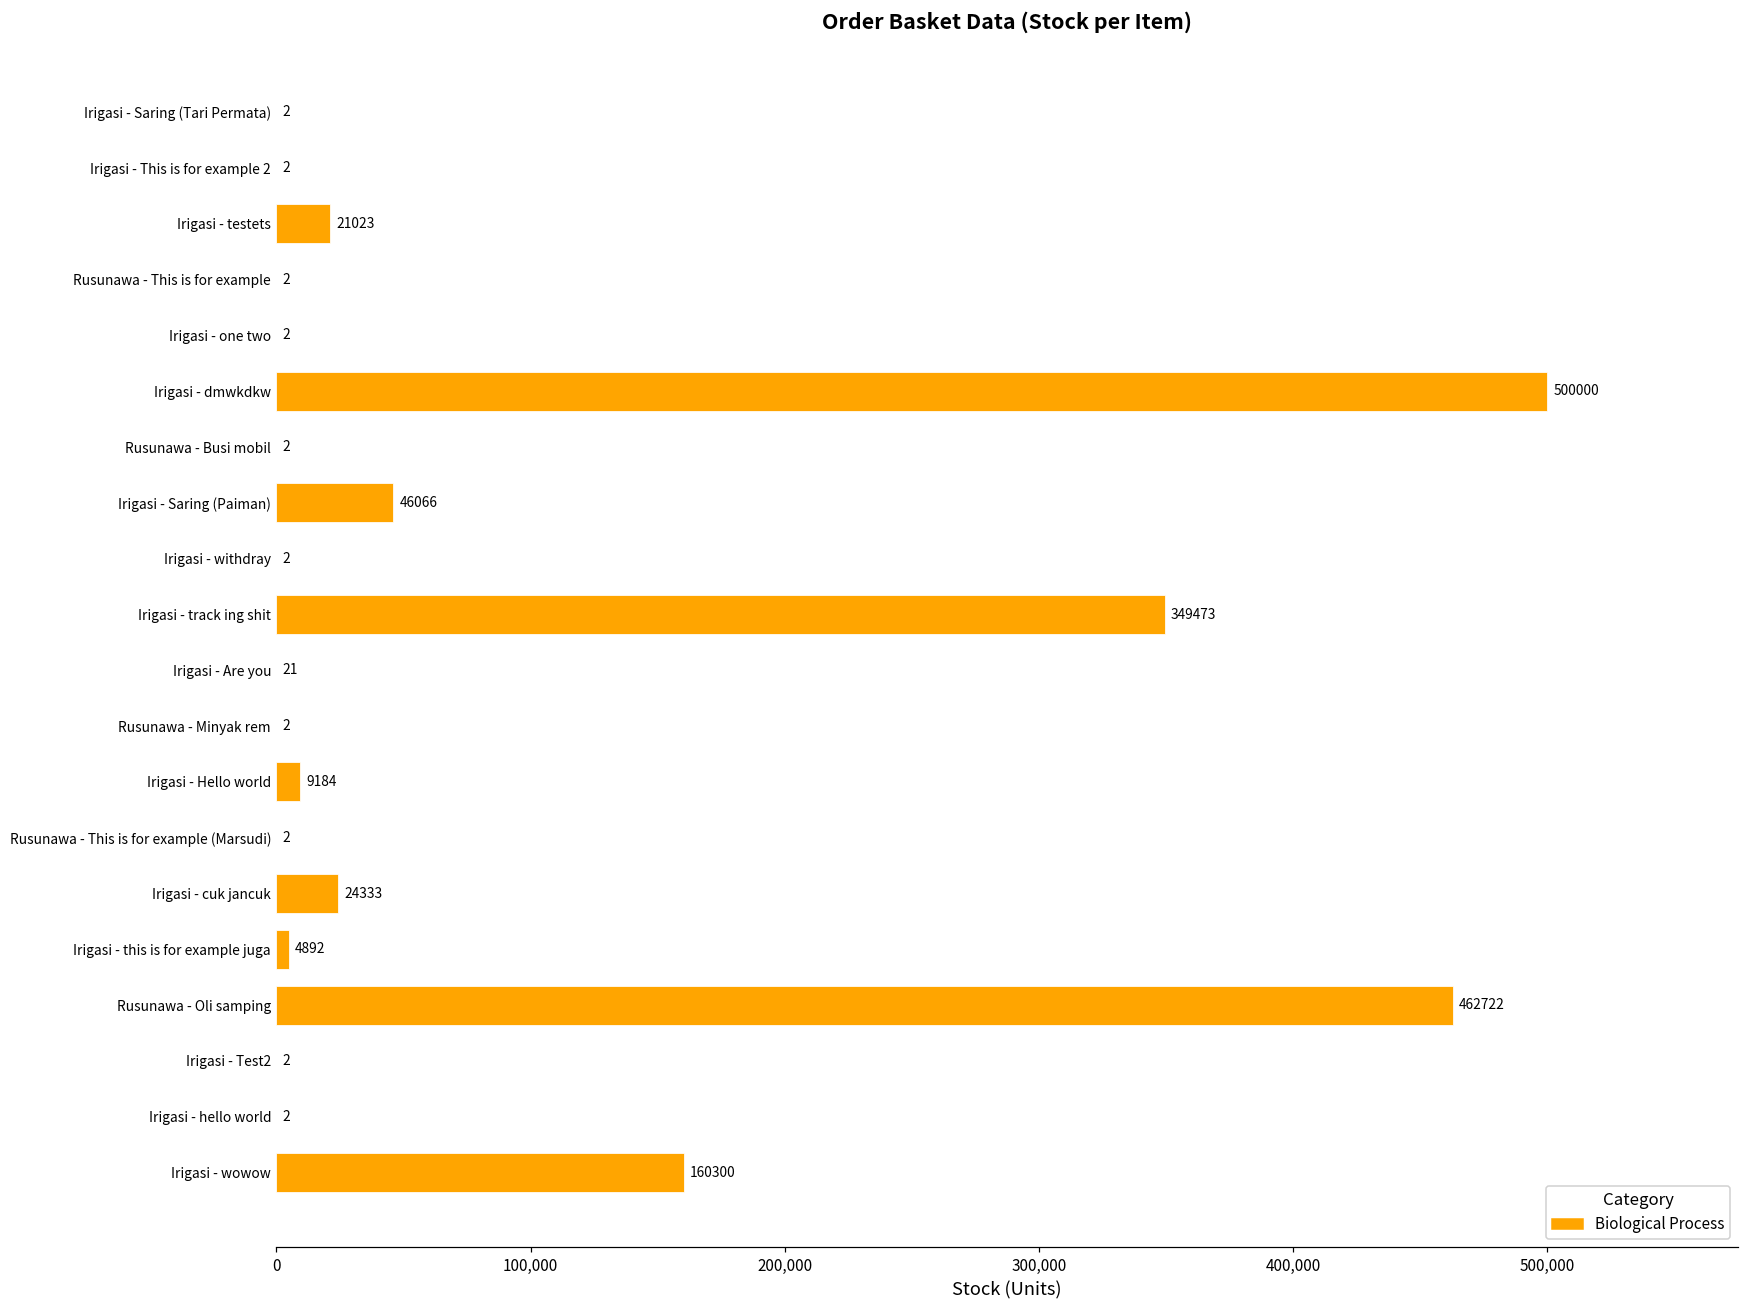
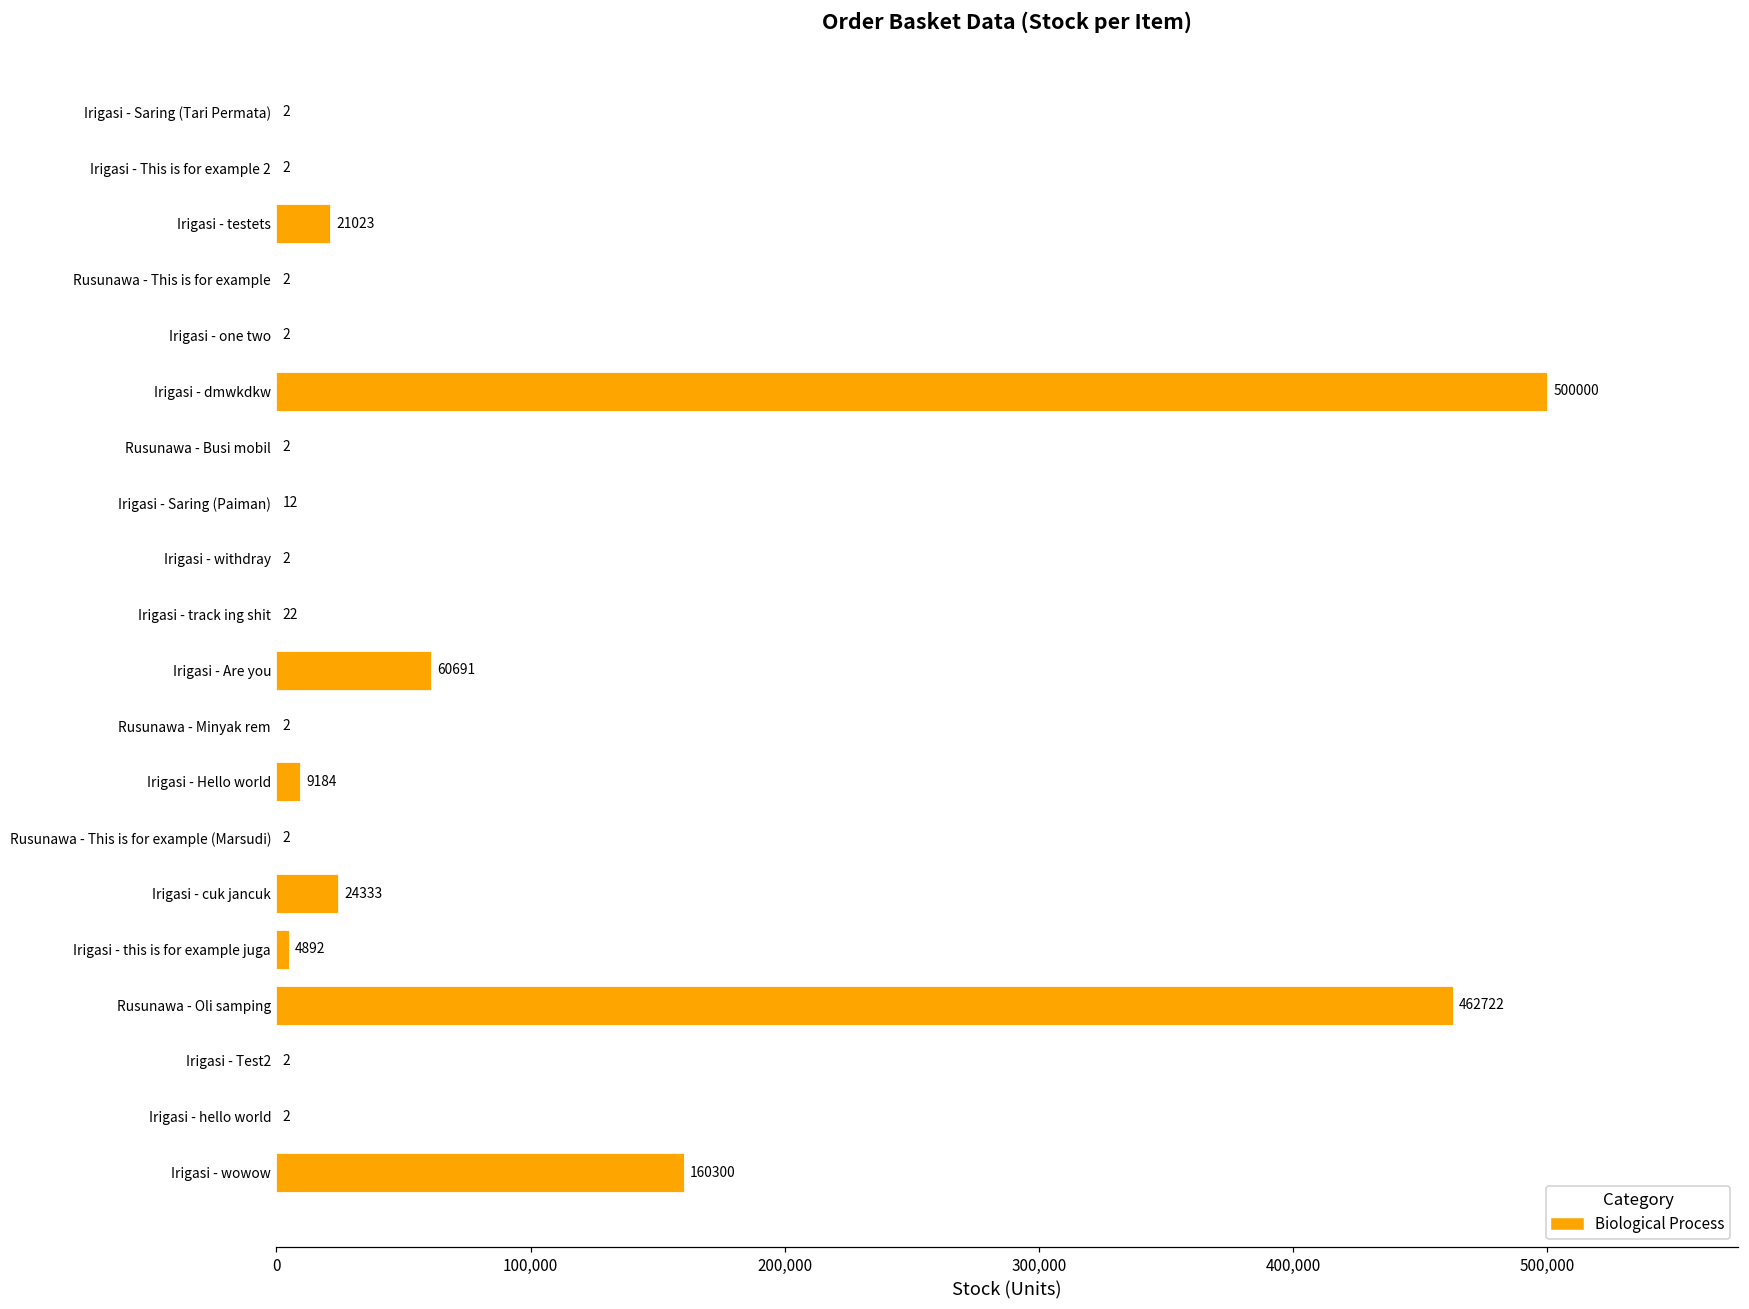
Irigasi - Saring (Paiman): 46066 -> 12
Irigasi - track ing shit: 349473 -> 22
Irigasi - Are you: 21 -> 60691
